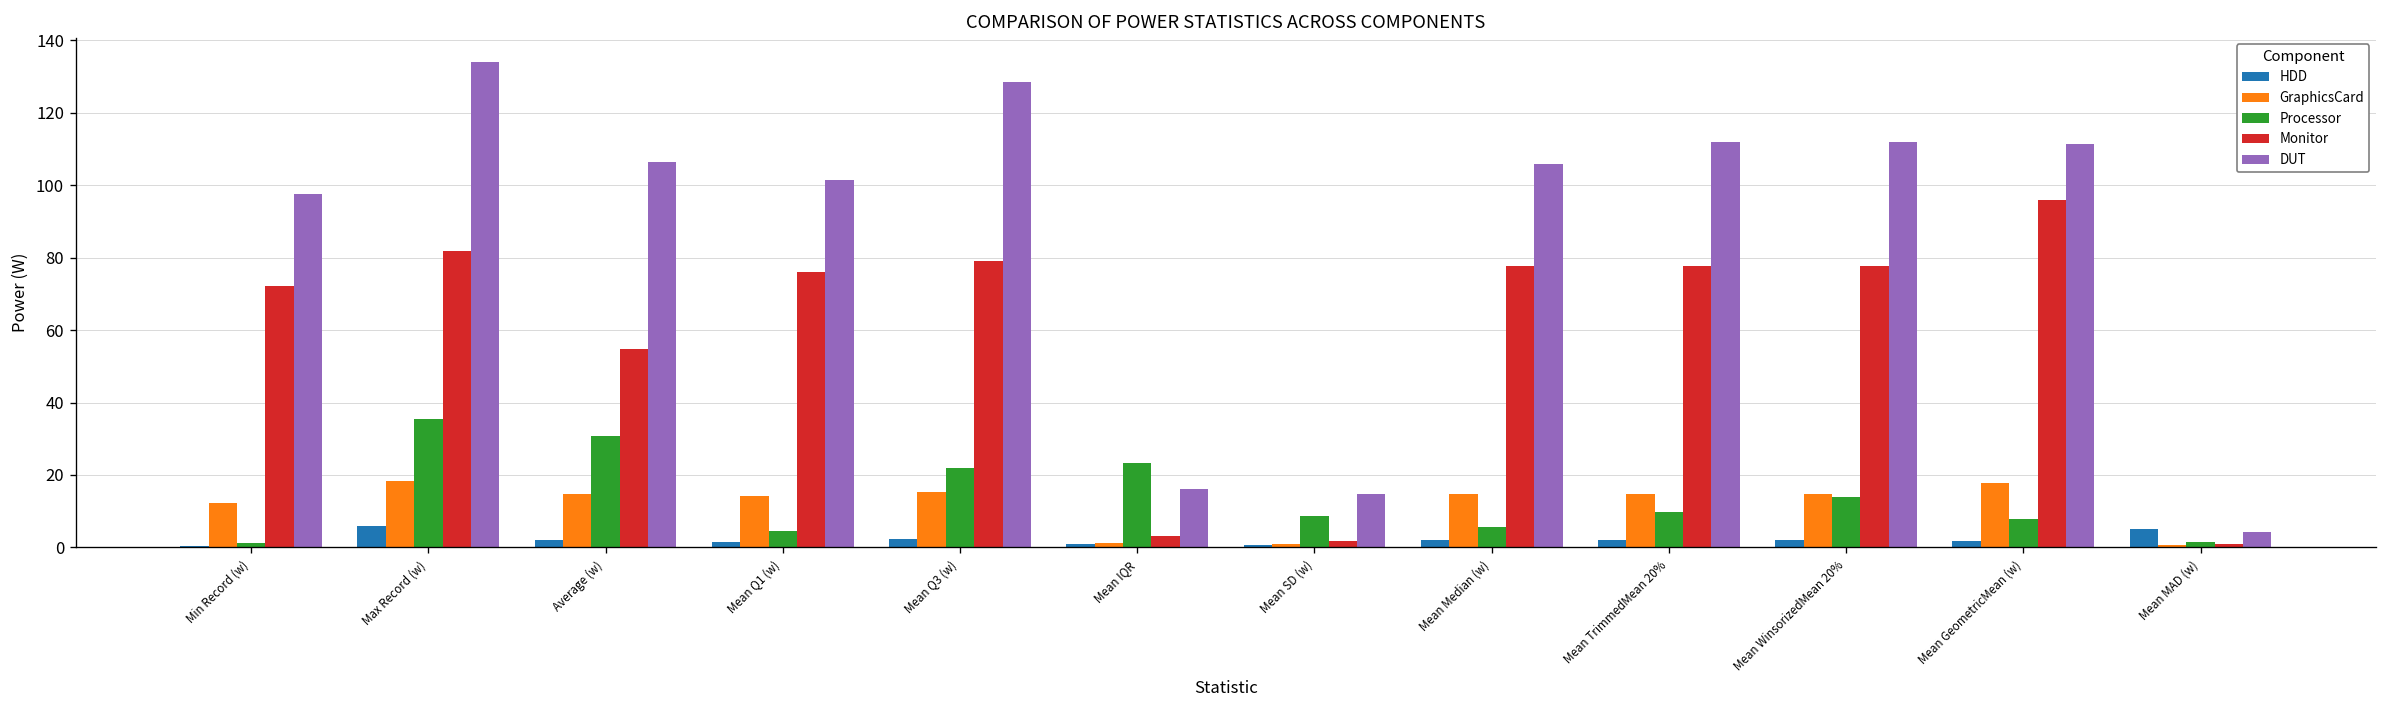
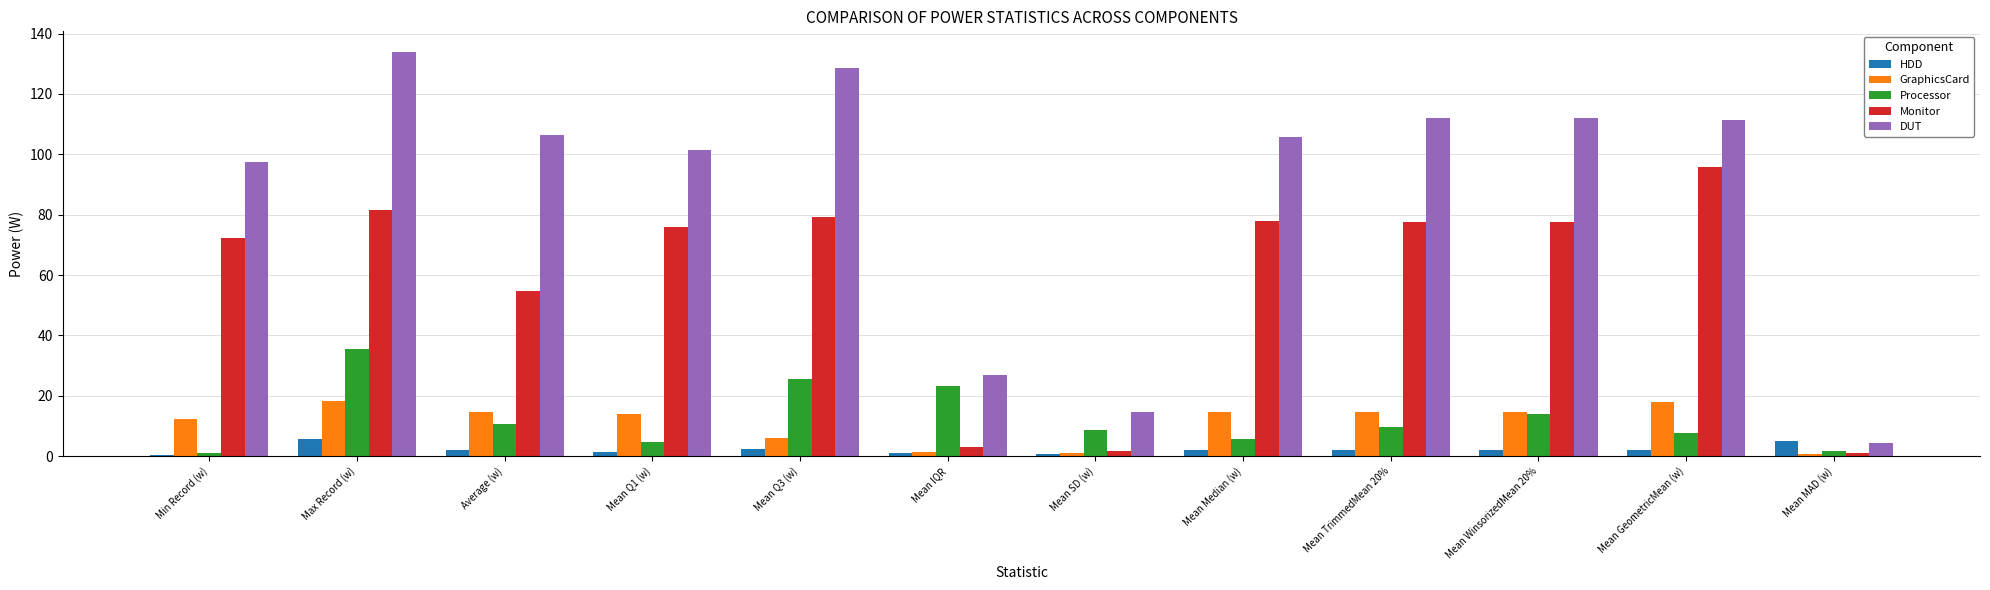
Processor, Average (w): 31 -> 11
GraphicsCard, Mean Q3 (w): 15 -> 6
Processor, Mean Q3 (w): 22 -> 25
DUT, Mean IQR: 16 -> 27
